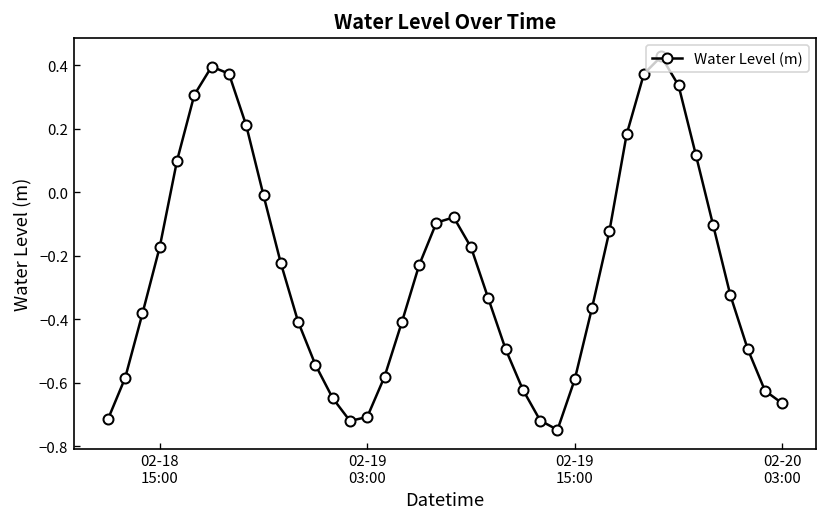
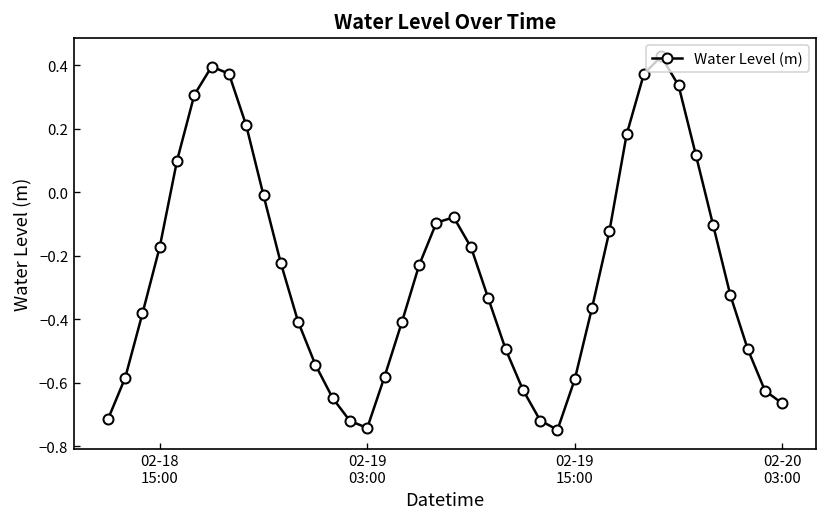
02-19 03:00: -0.71 -> -0.74
